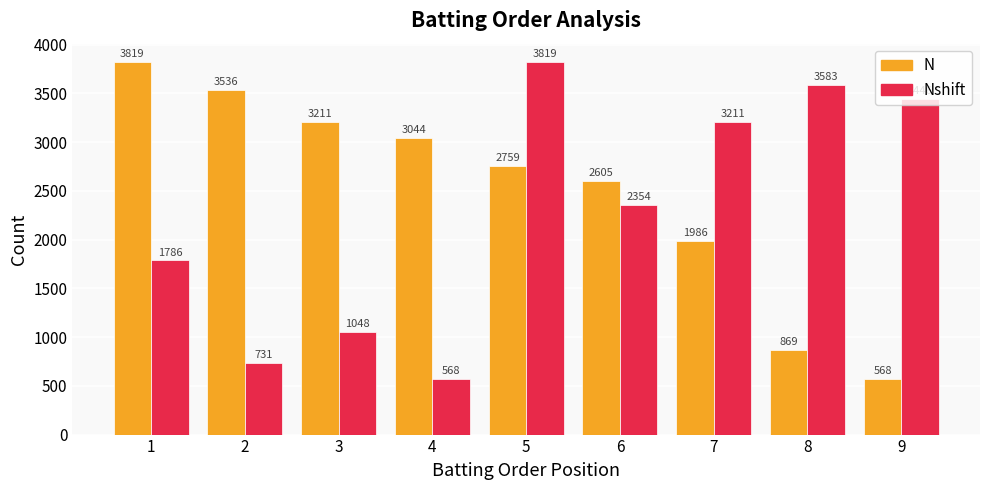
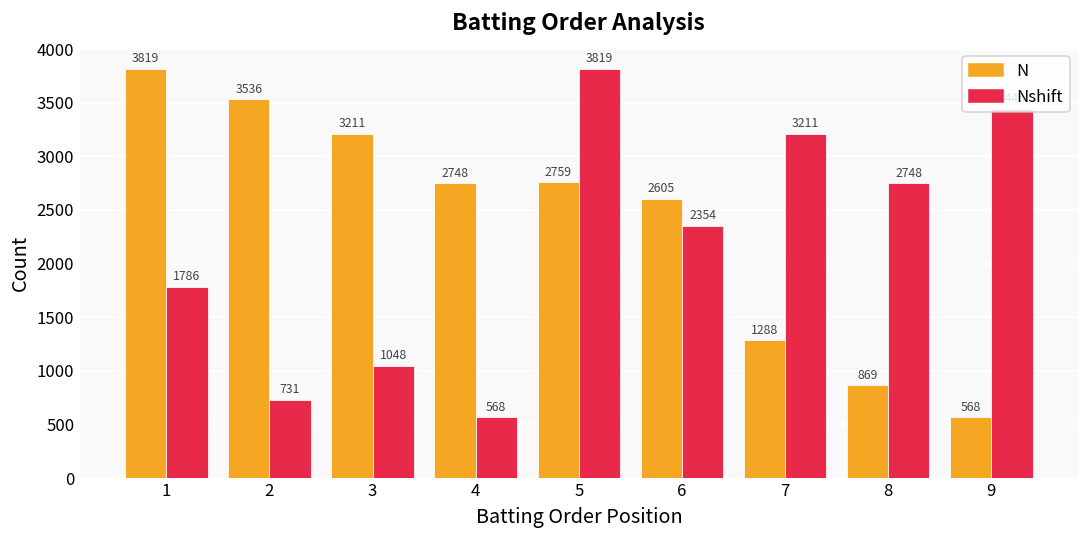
N, 4: 3044 -> 2748
N, 7: 1986 -> 1288
Nshift, 8: 3583 -> 2748
